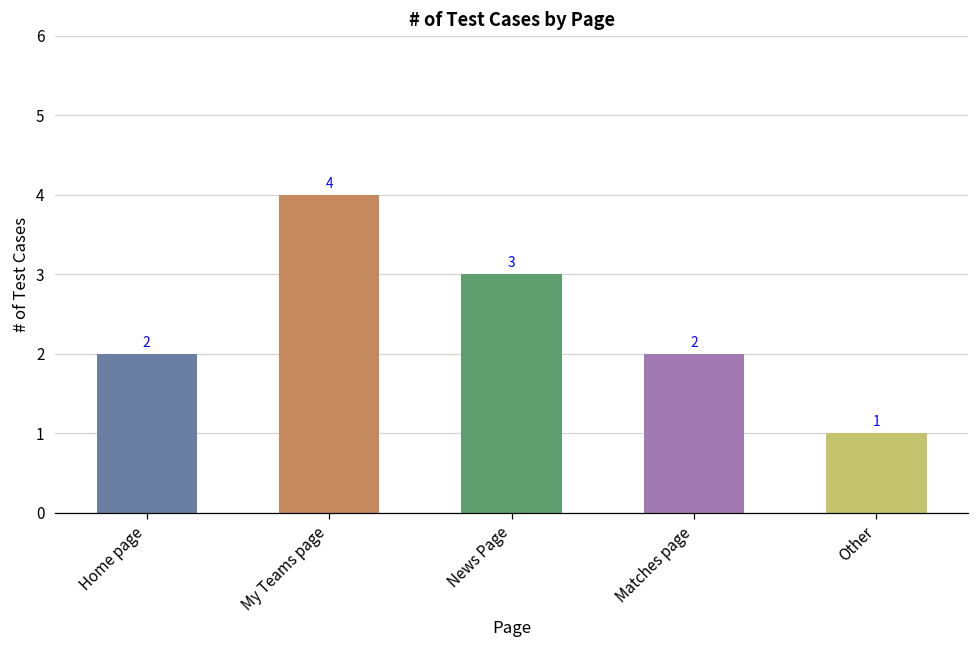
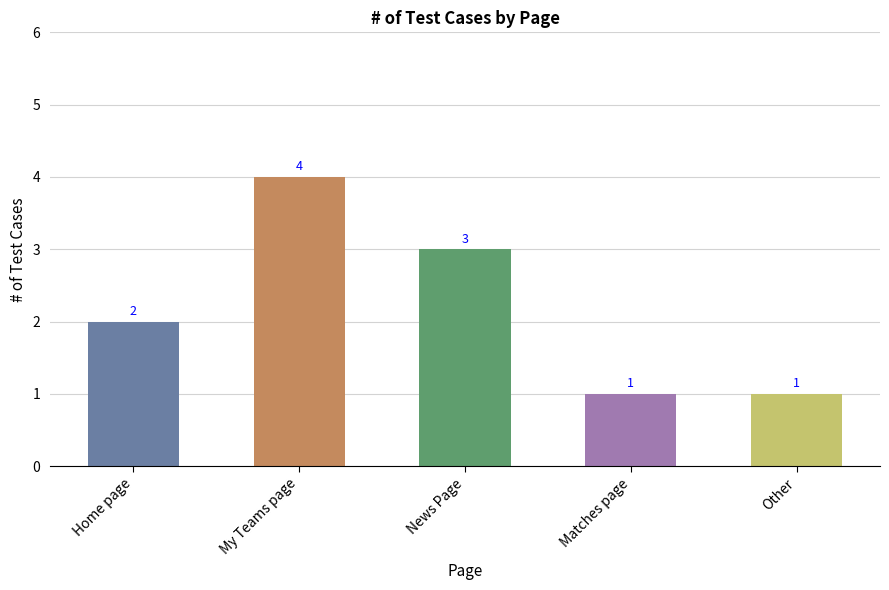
Matches page: 2 -> 1
